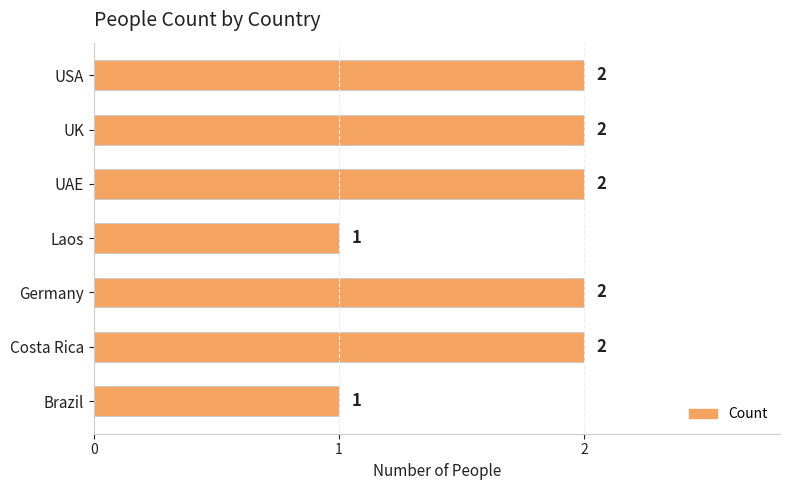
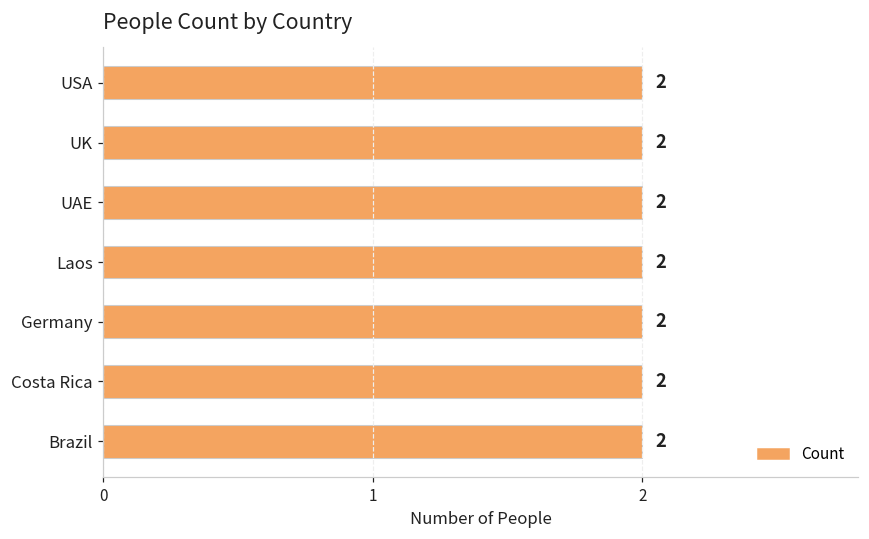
Laos: 1 -> 2
Brazil: 1 -> 2
